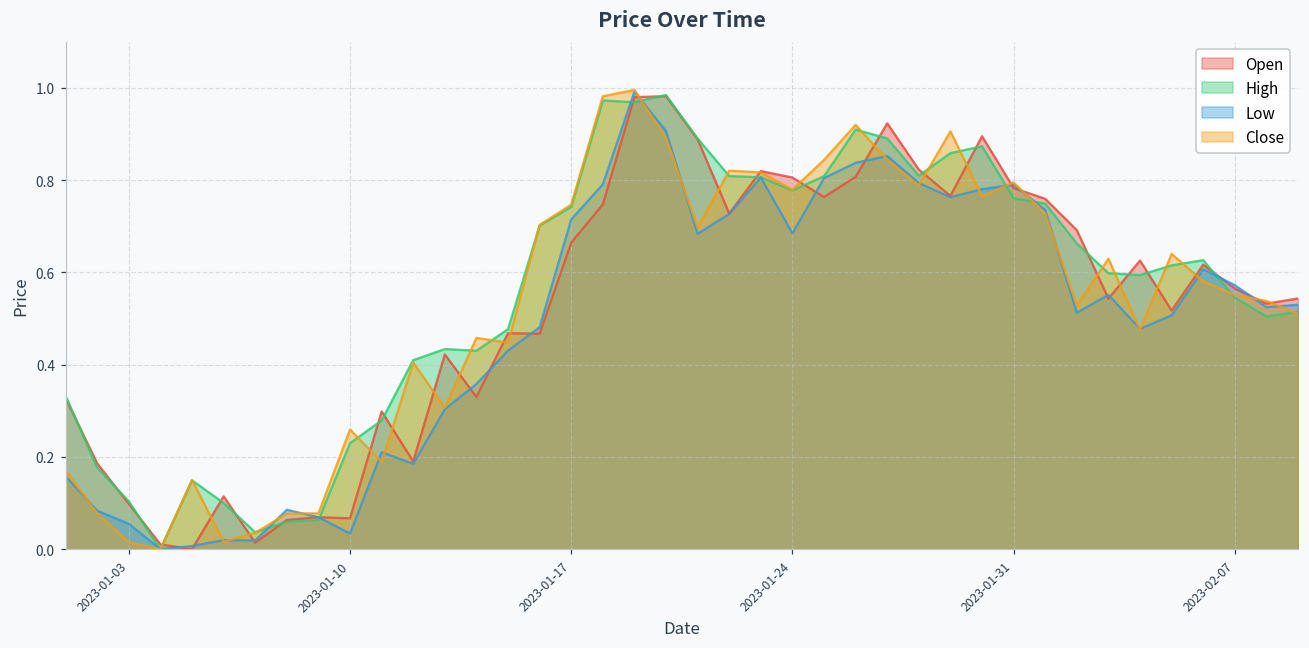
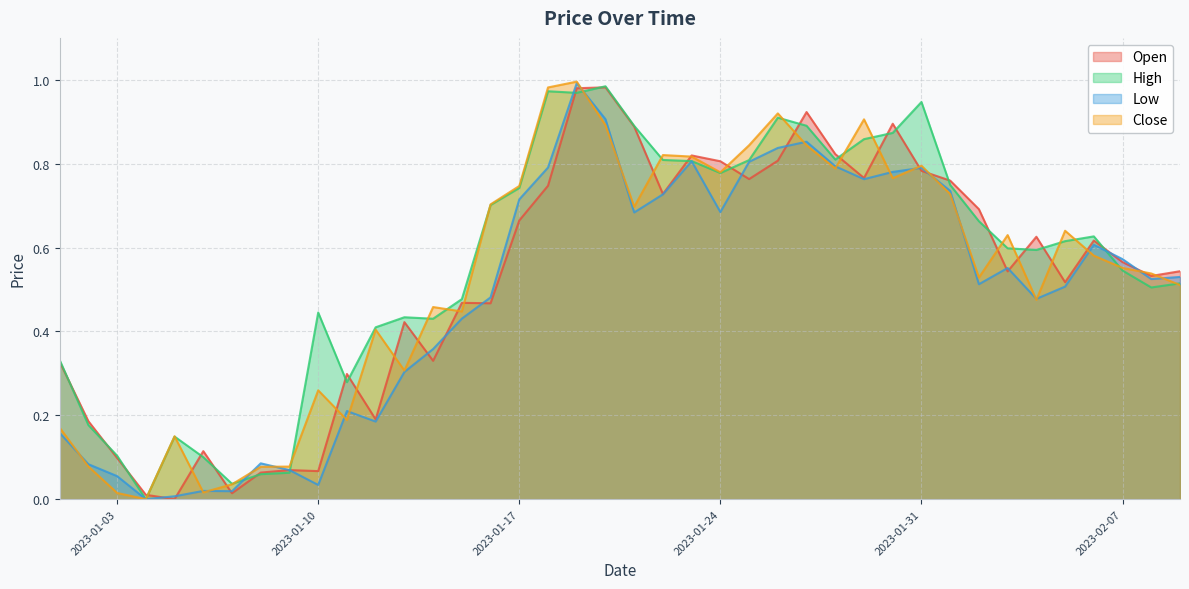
High, 2023-01-10: 0.23 -> 0.45
High, 2023-01-31: 0.76 -> 0.95
